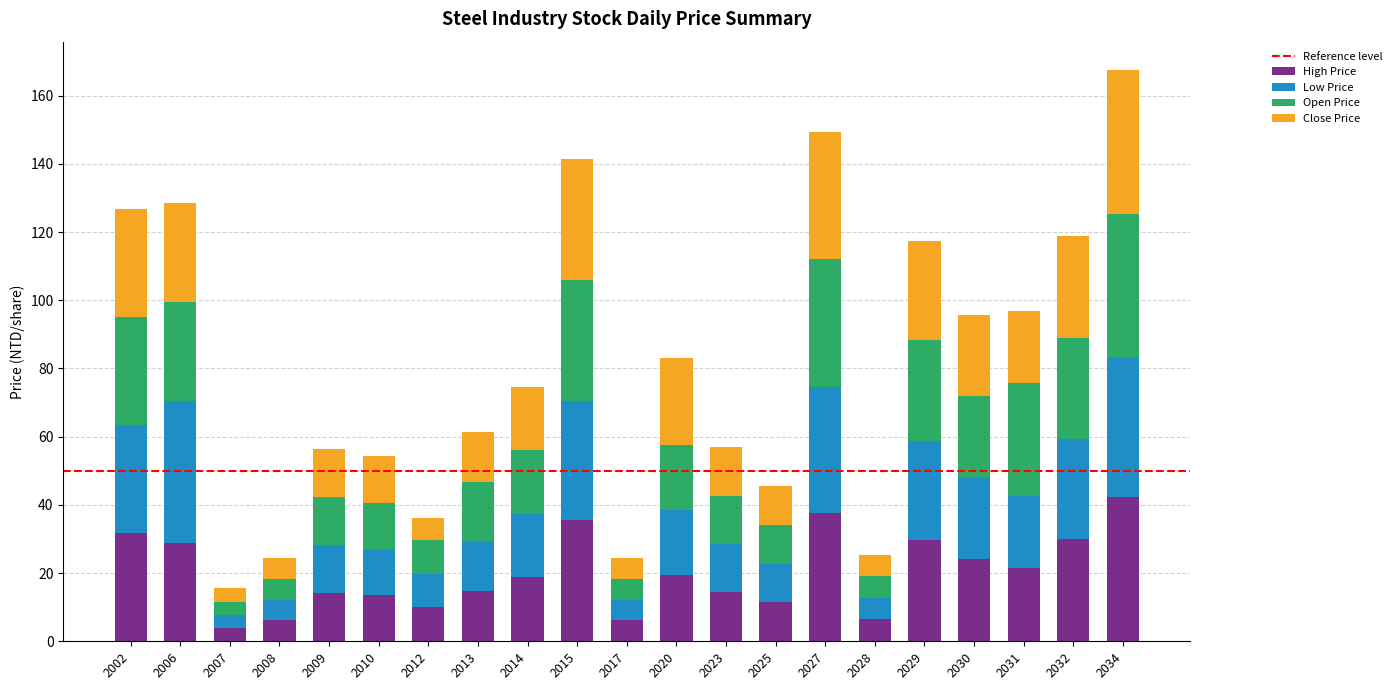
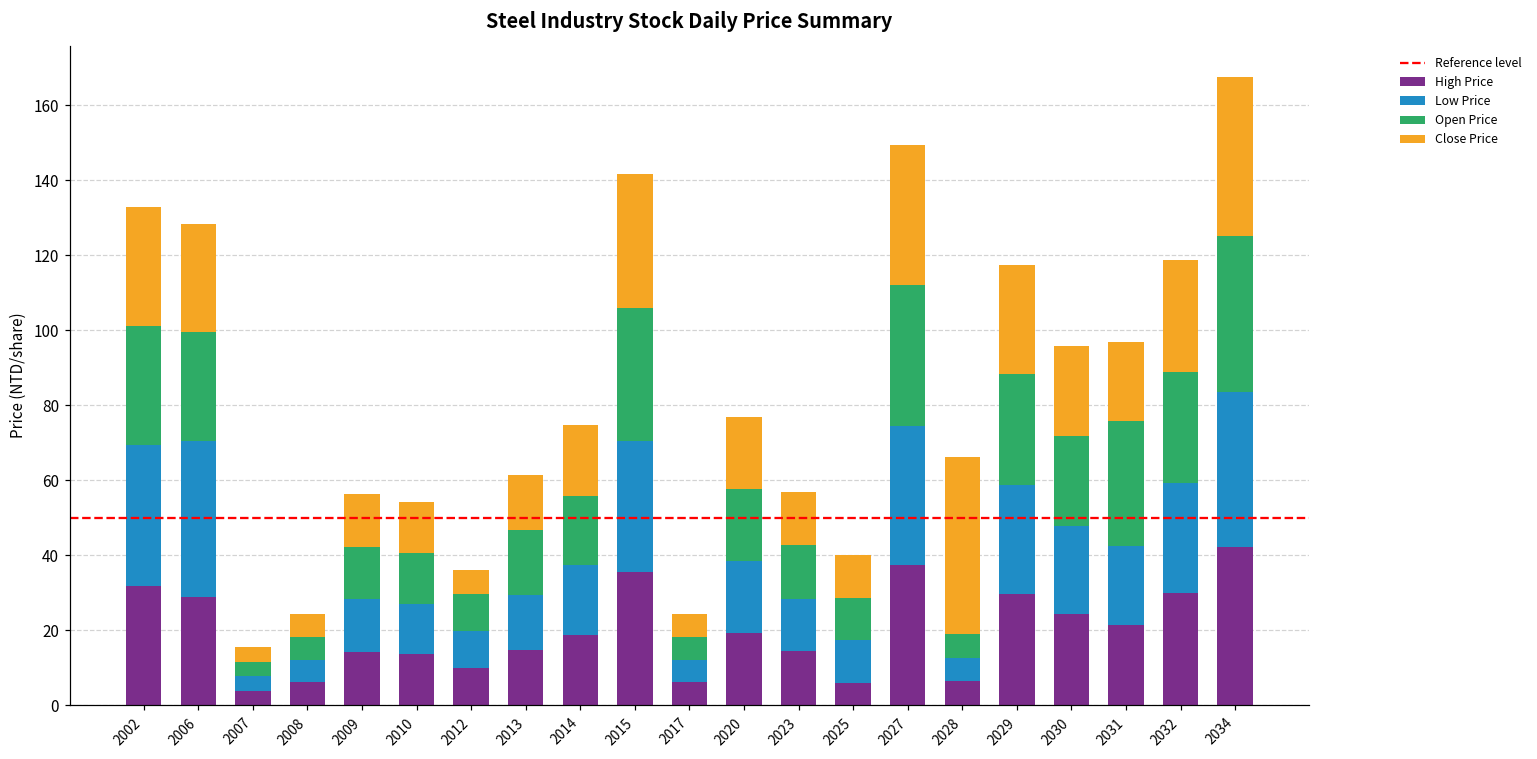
Low Price, 2002: 32 -> 38
Close Price, 2020: 25 -> 19
High Price, 2025: 11 -> 6
Close Price, 2028: 6 -> 47
